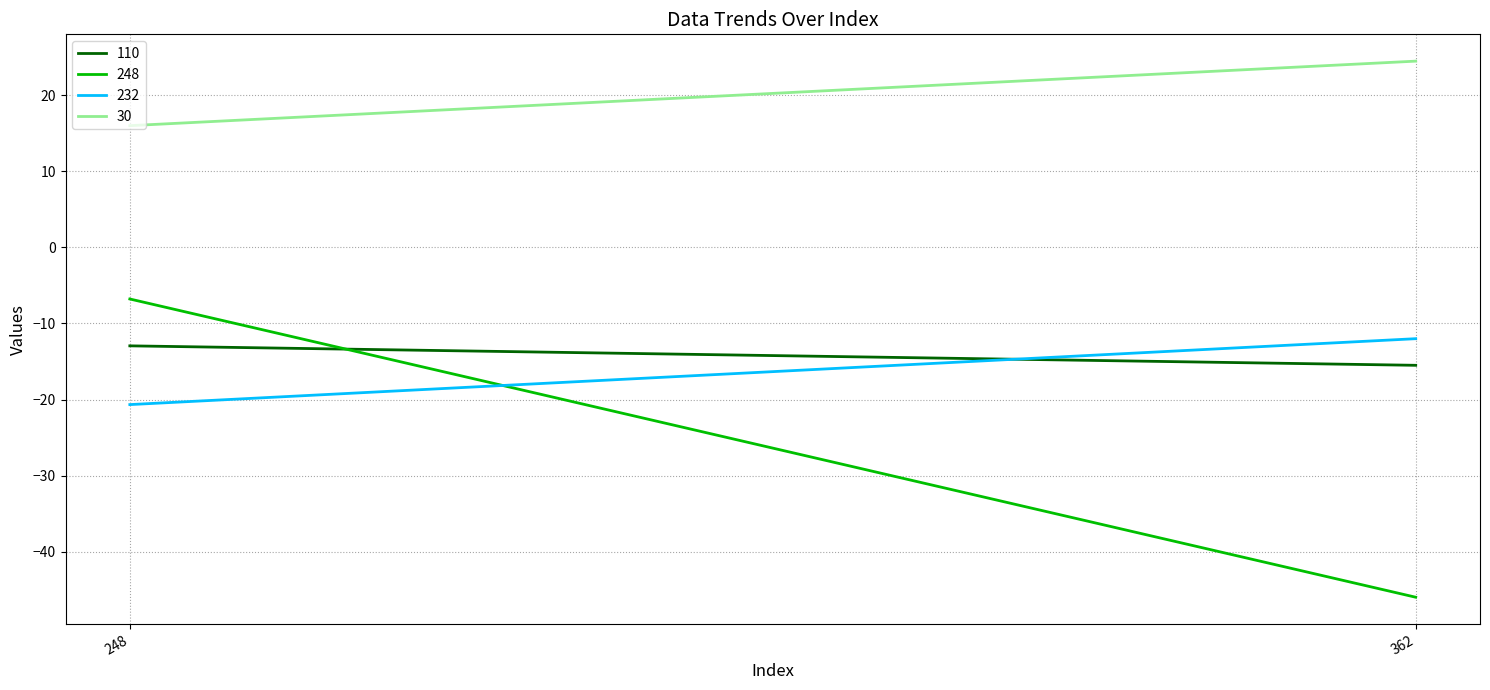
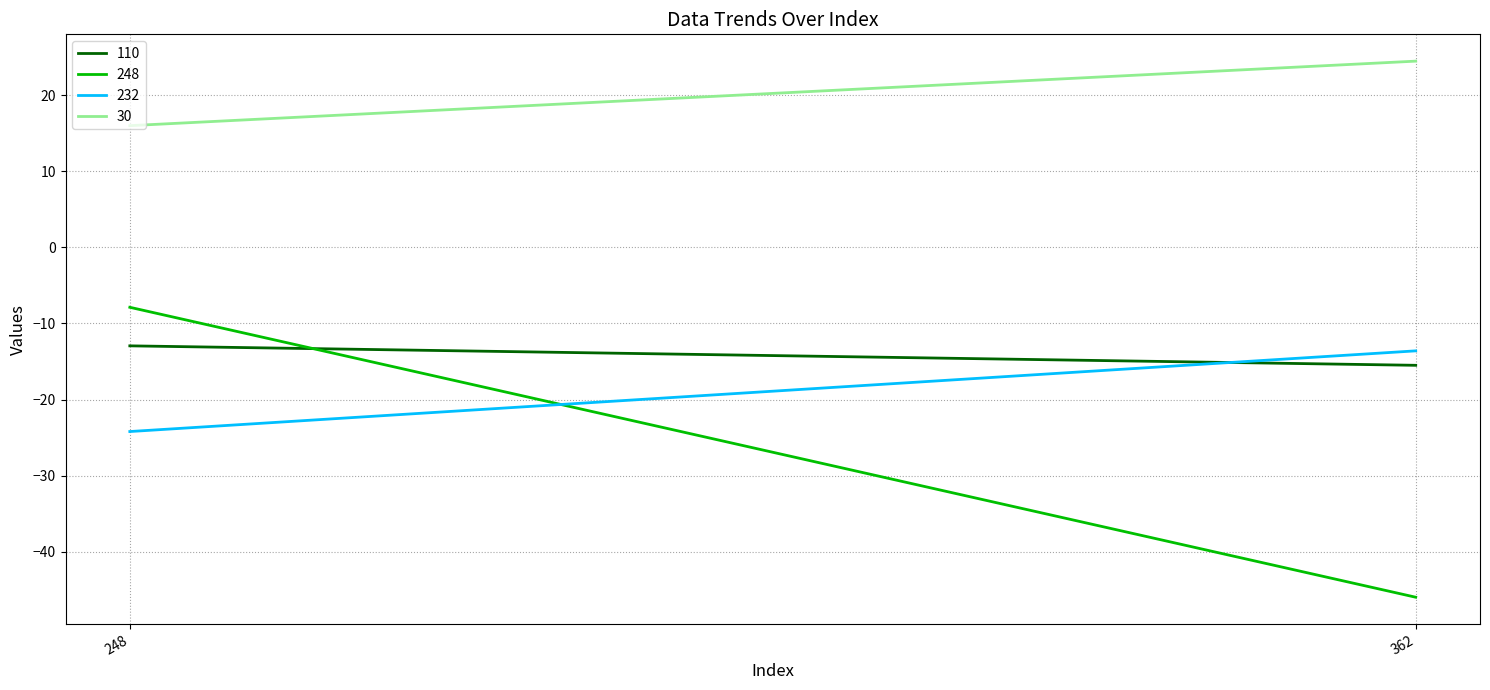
248, 248: -7 -> -8
232, 248: -21 -> -24
232, 362: -12 -> -14
